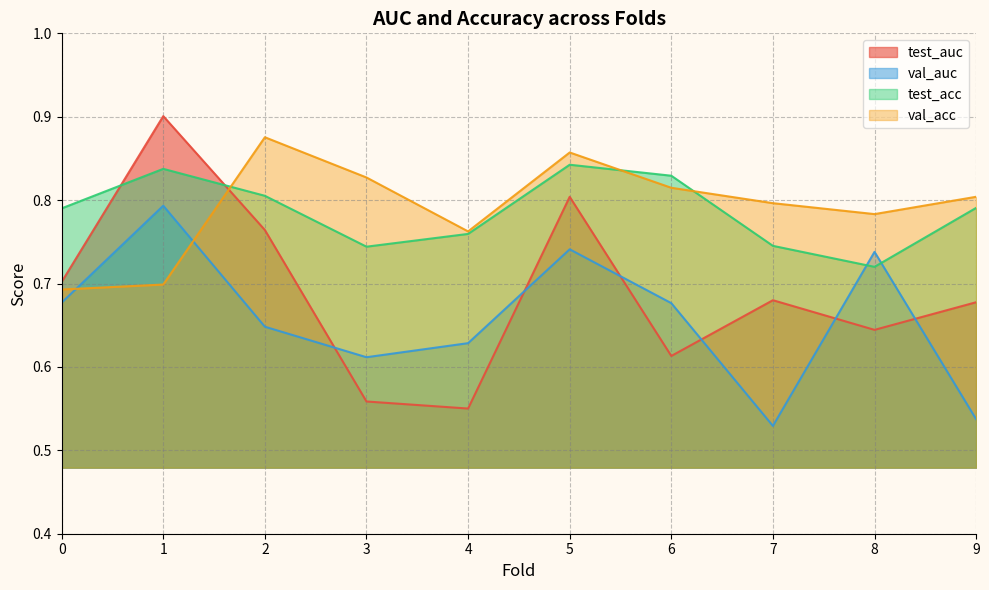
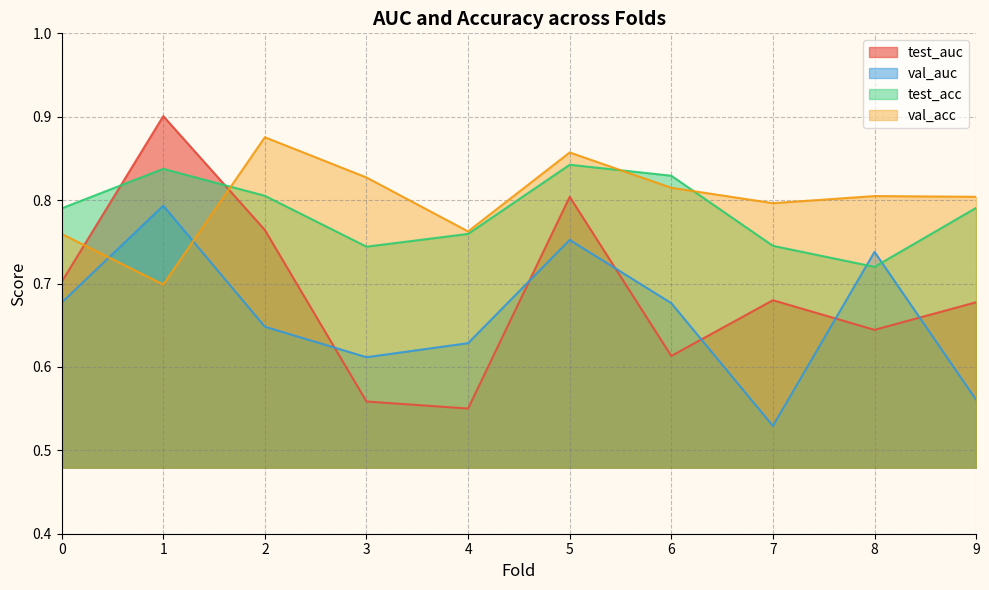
val_acc, 0: 0.69 -> 0.76
val_auc, 5: 0.74 -> 0.75
val_acc, 8: 0.78 -> 0.80
val_auc, 9: 0.54 -> 0.56
